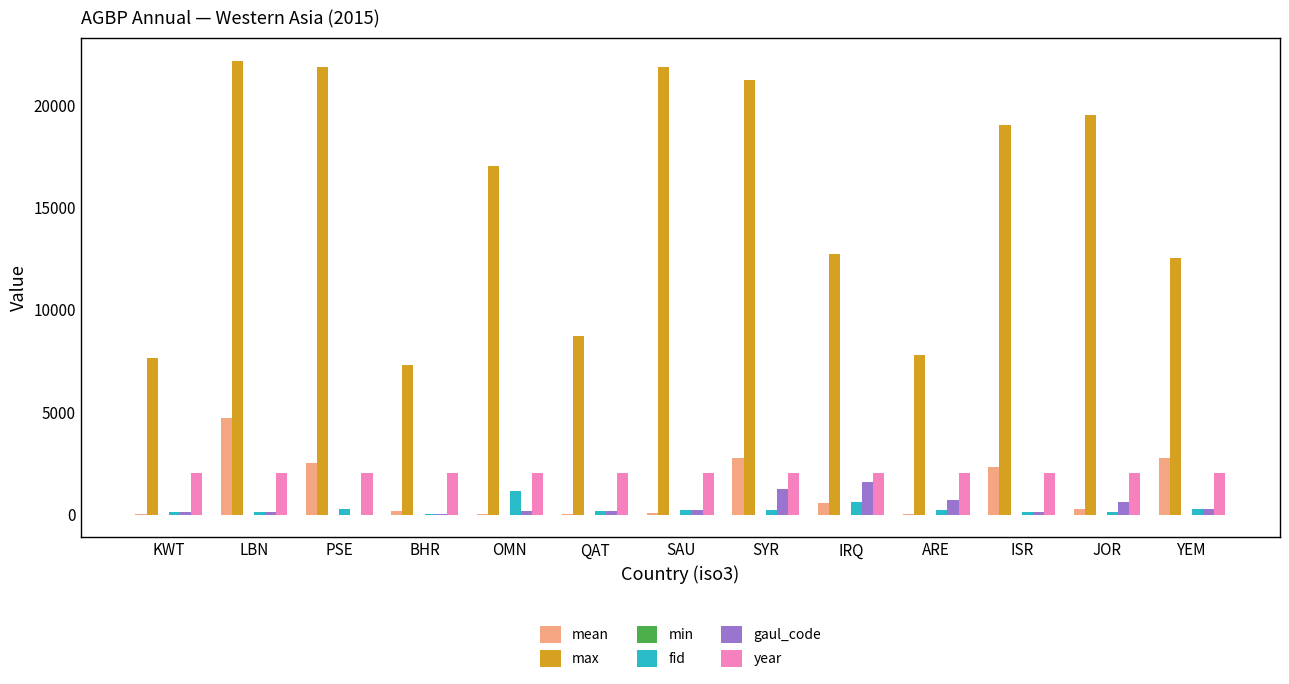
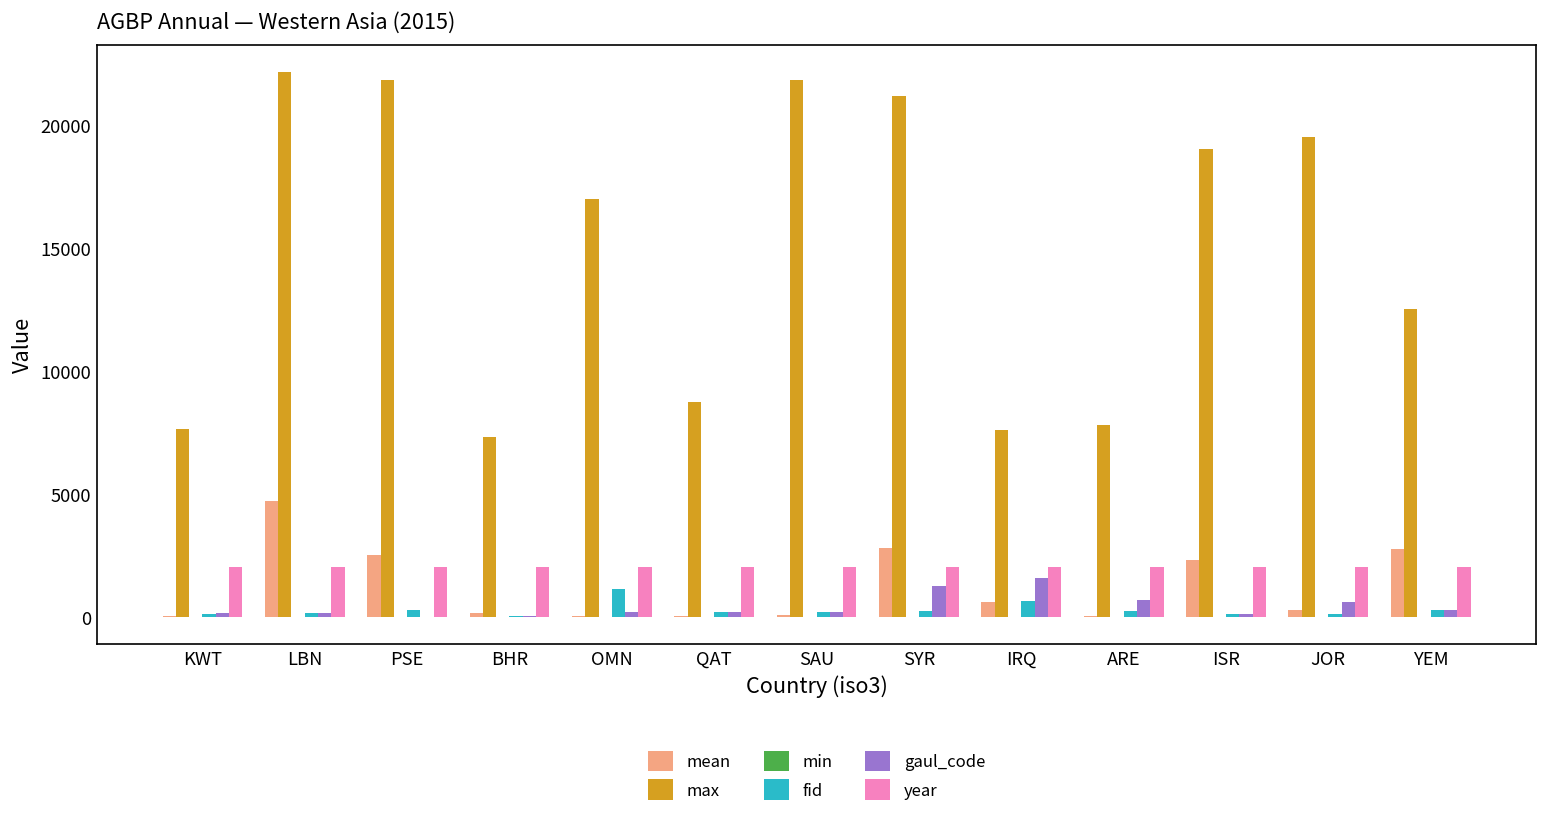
max, IRQ: 12700 -> 7600
